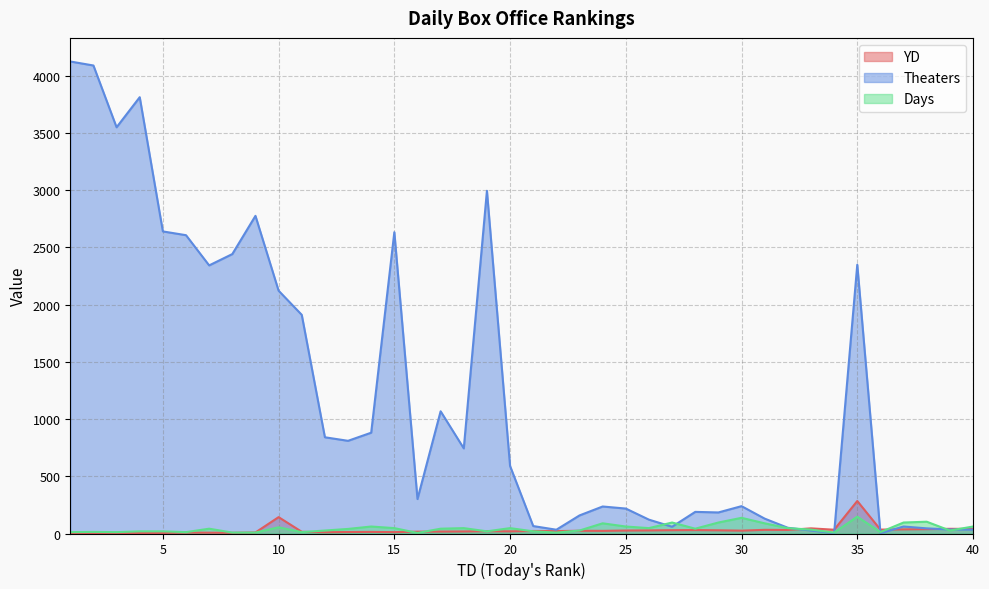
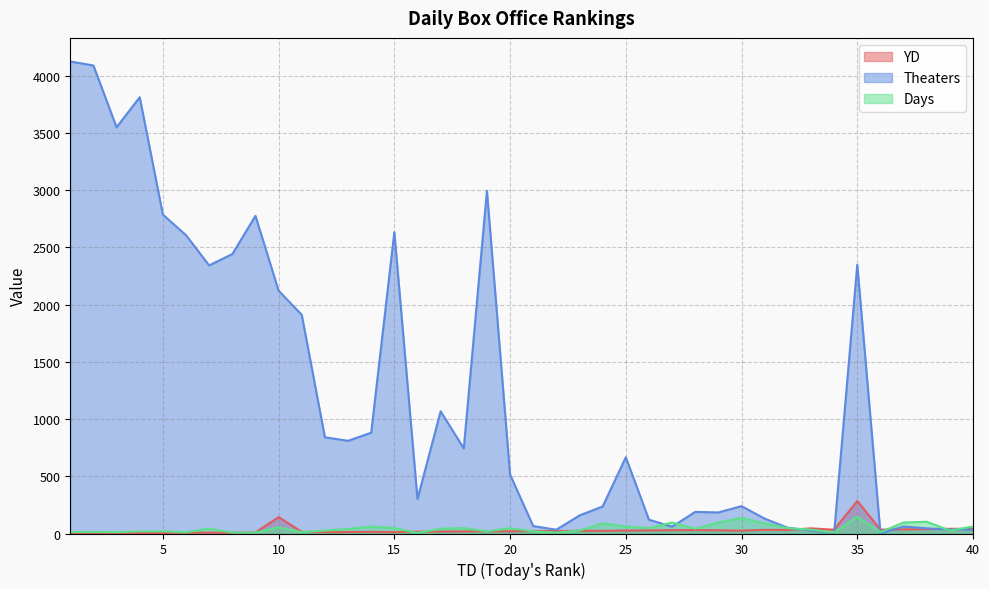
Theaters, 5: 2640 -> 2790
Theaters, 20: 590 -> 520
Theaters, 25: 220 -> 670
